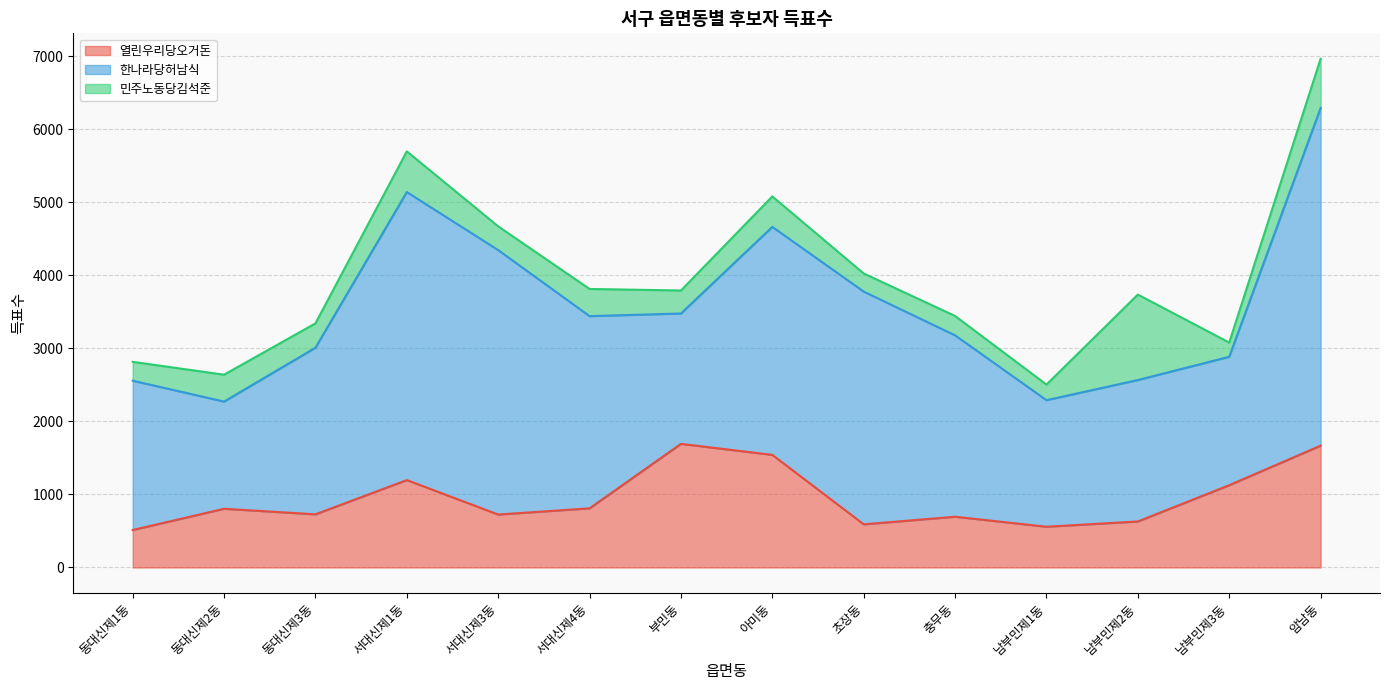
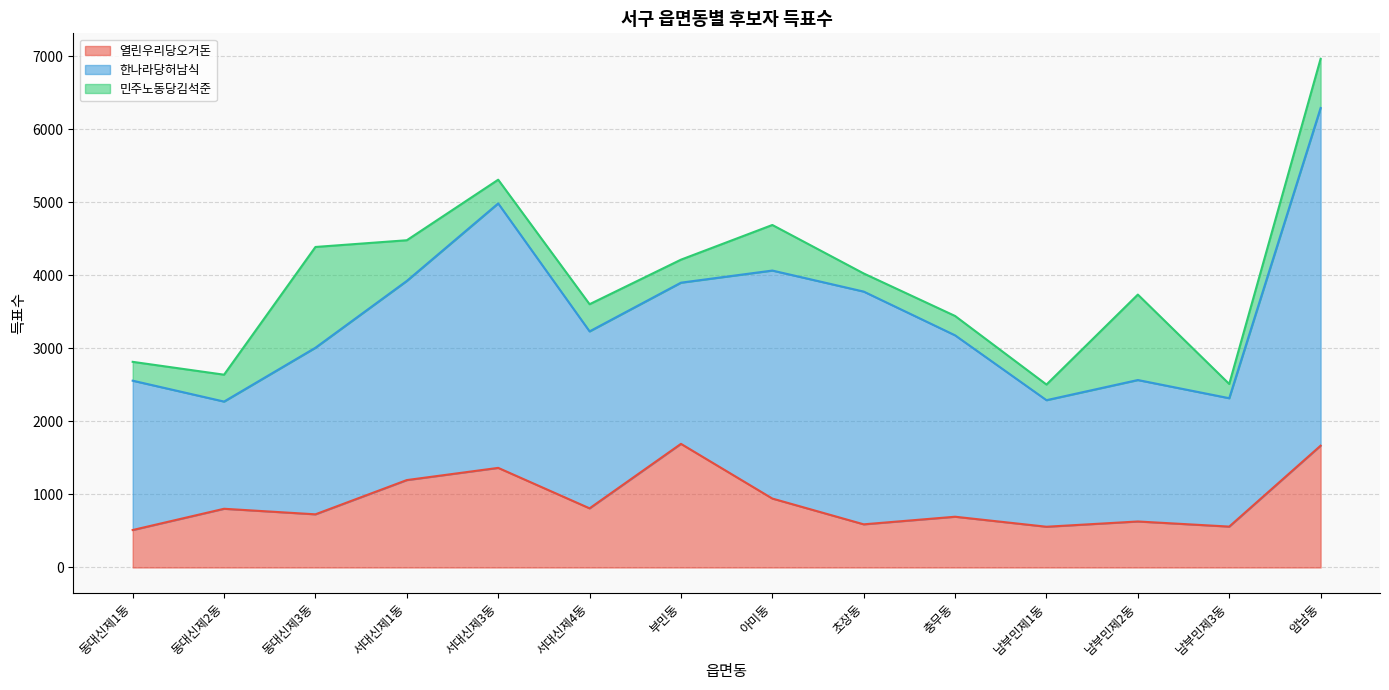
민주노동당김석준, 동대신제3동: 300 -> 1400
한나라당허남식, 서대신제1동: 3900 -> 2700
열린우리당오거돈, 서대신제3동: 700 -> 1400
한나라당허남식, 서대신제4동: 2600 -> 2400
한나라당허남식, 부민동: 1800 -> 2200
열린우리당오거돈, 아미동: 1500 -> 900
민주노동당김석준, 아미동: 400 -> 600
열린우리당오거돈, 남부민제3동: 1100 -> 600
